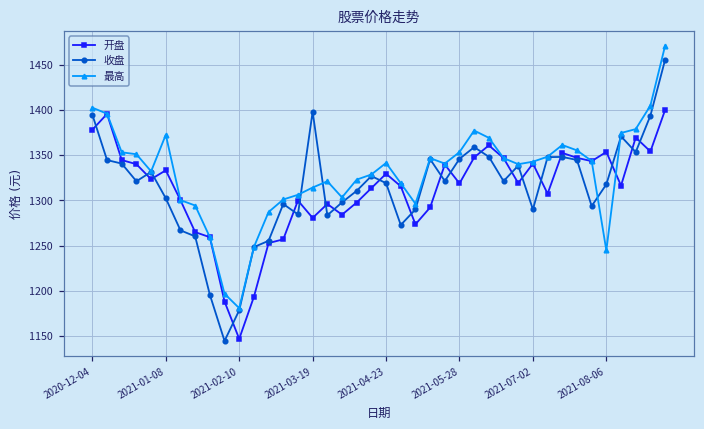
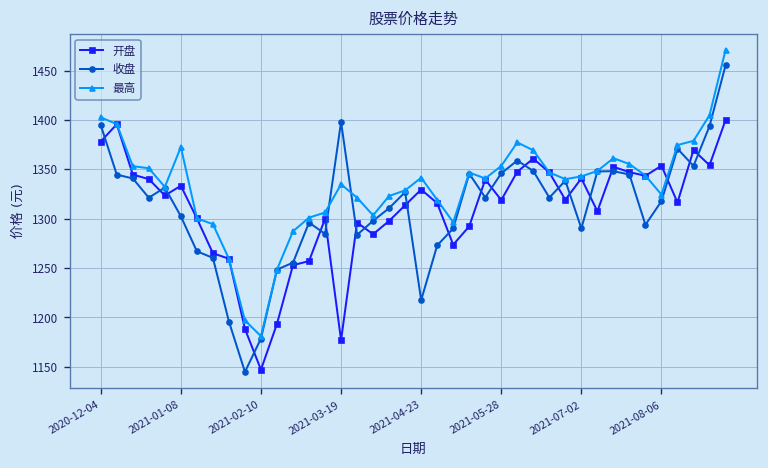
开盘, 2021-03-19: 1280 -> 1180
最高, 2021-03-19: 1310 -> 1330
收盘, 2021-04-23: 1320 -> 1220
最高, 2021-08-06: 1240 -> 1320
